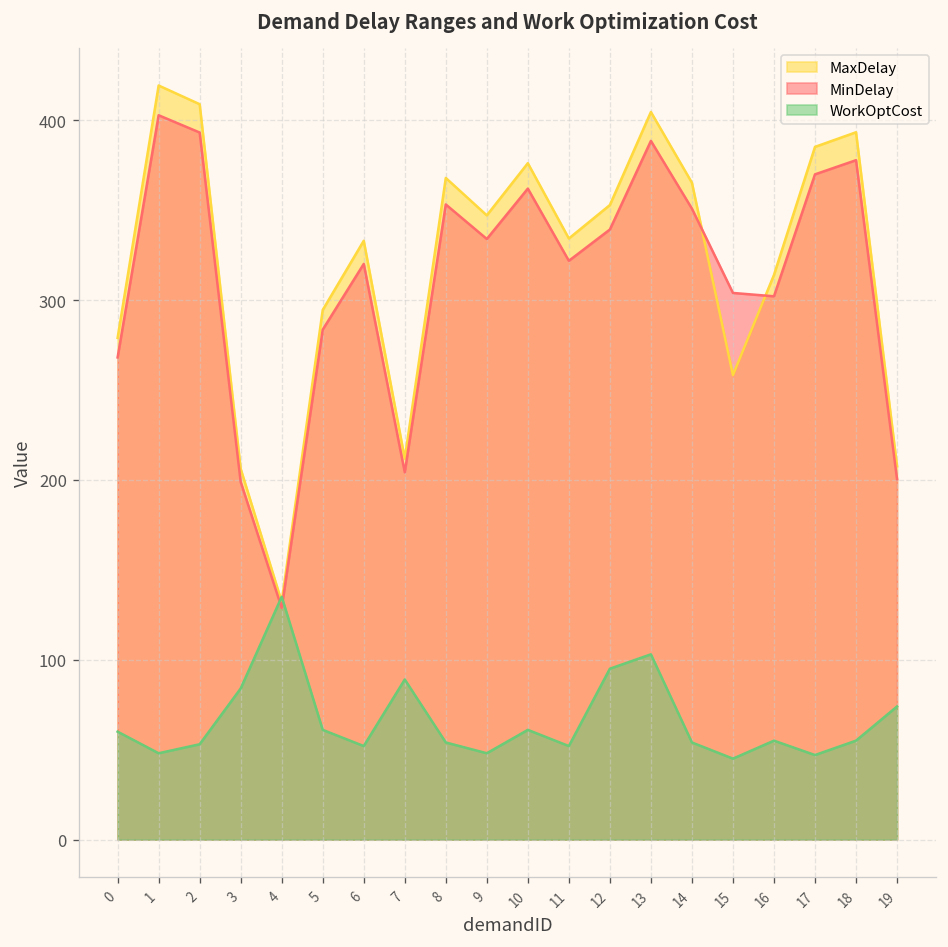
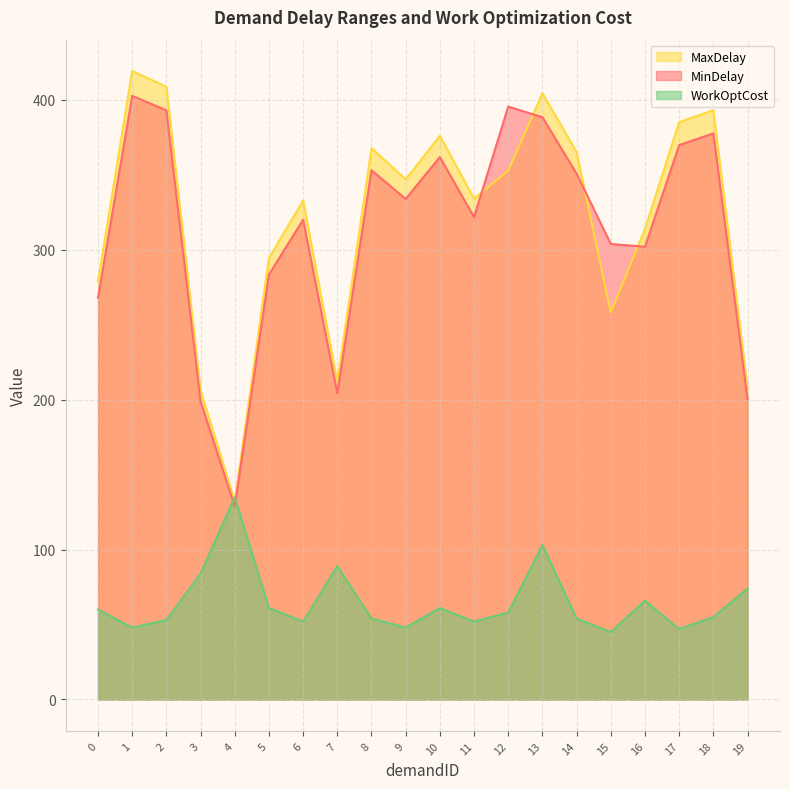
MinDelay, 12: 339 -> 396
WorkOptCost, 12: 95 -> 58
WorkOptCost, 16: 55 -> 66
